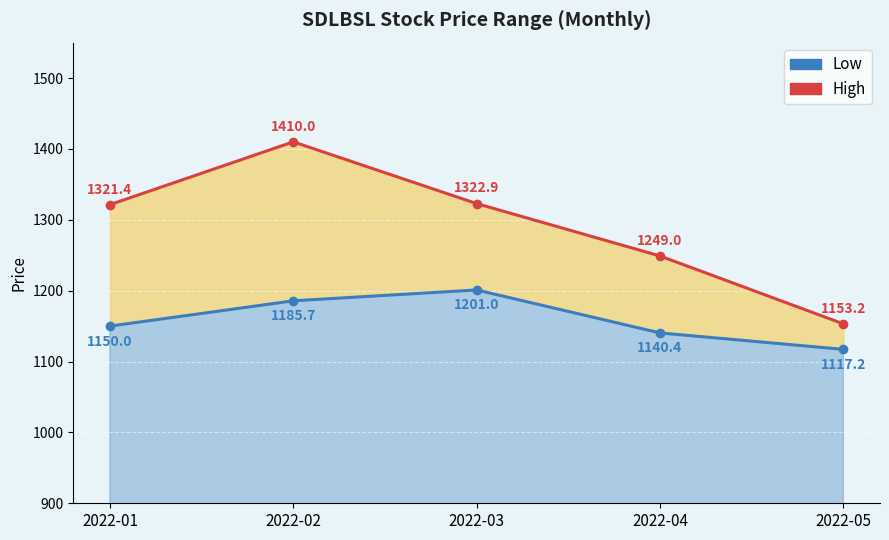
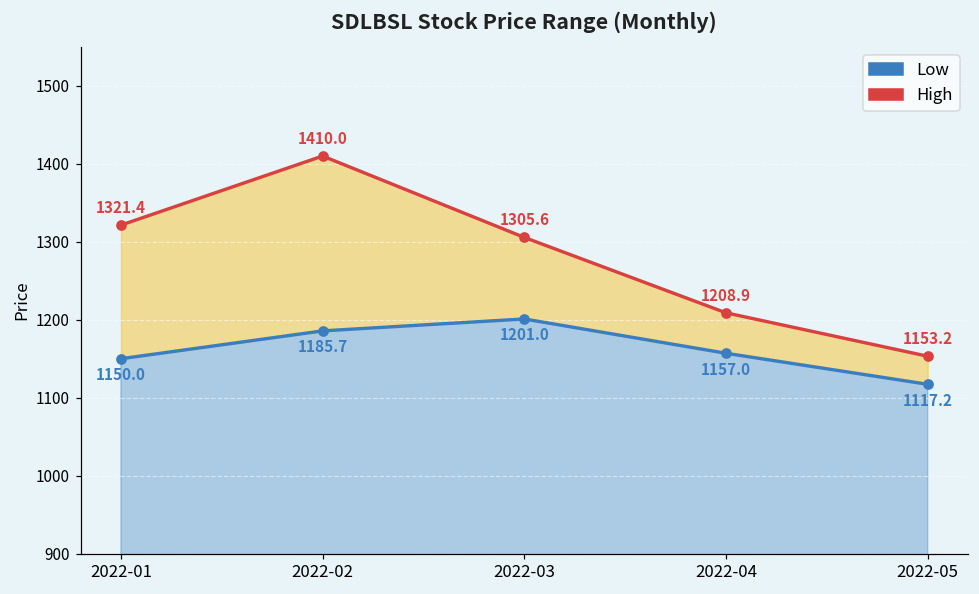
High, 2022-03: 1322.9 -> 1305.6
High, 2022-04: 1249.0 -> 1208.9
Low, 2022-04: 1140.4 -> 1157.0
